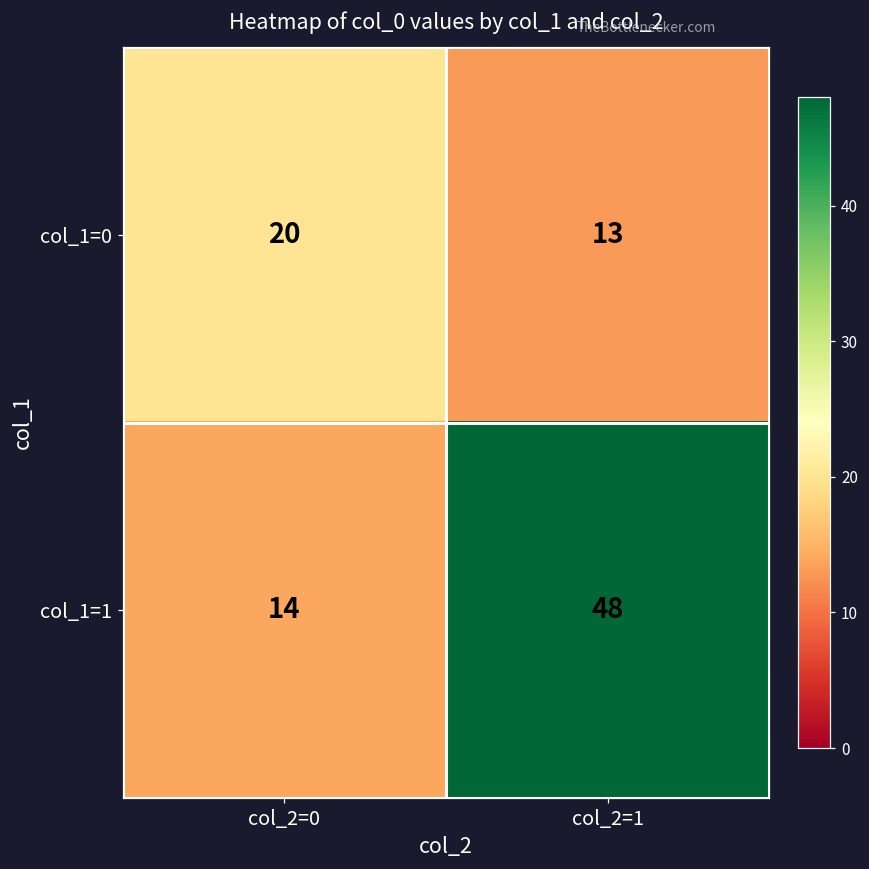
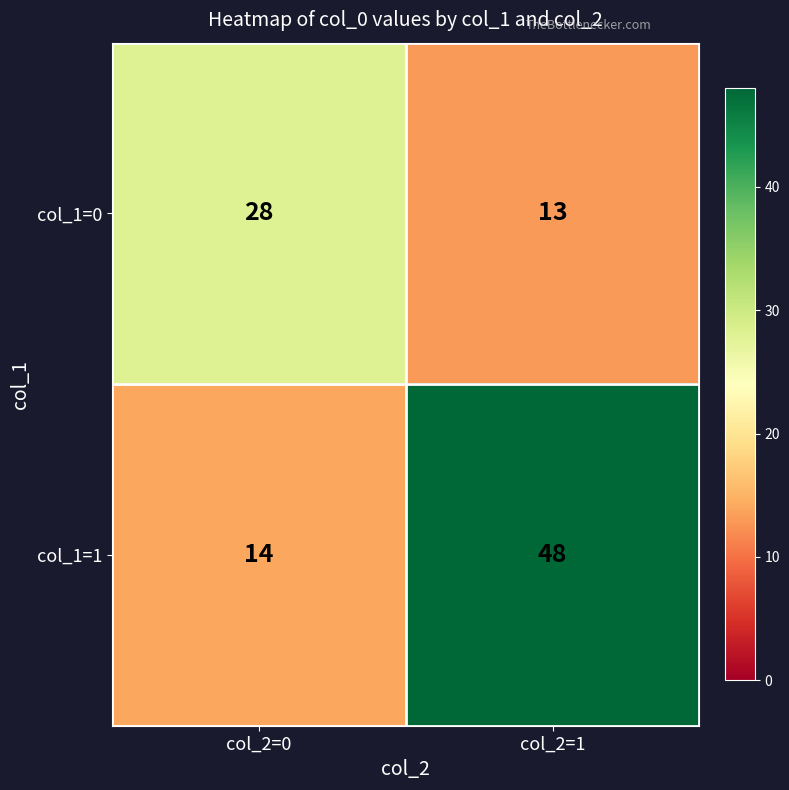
col_1=0, col_2=0: 20 -> 28
